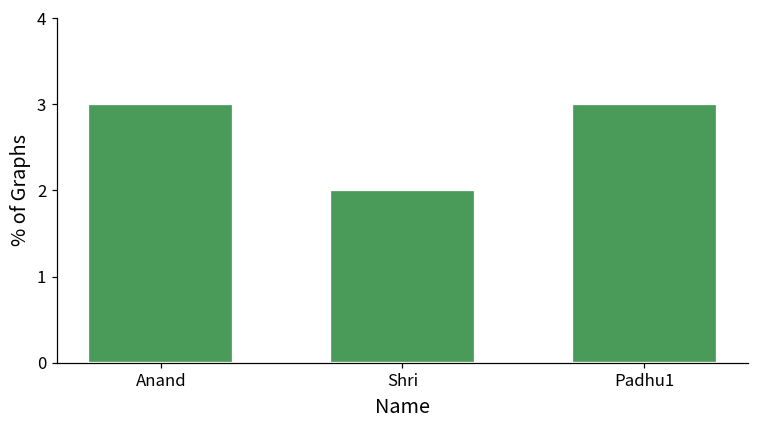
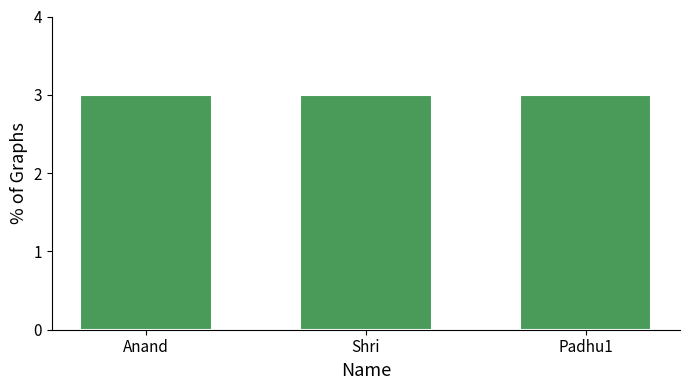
Shri: 2 -> 3
